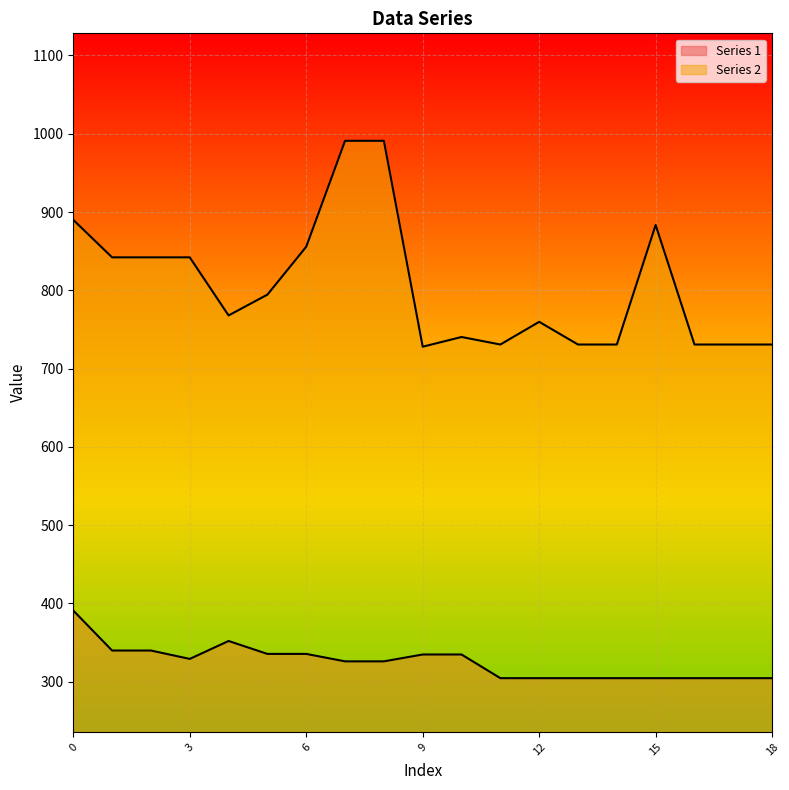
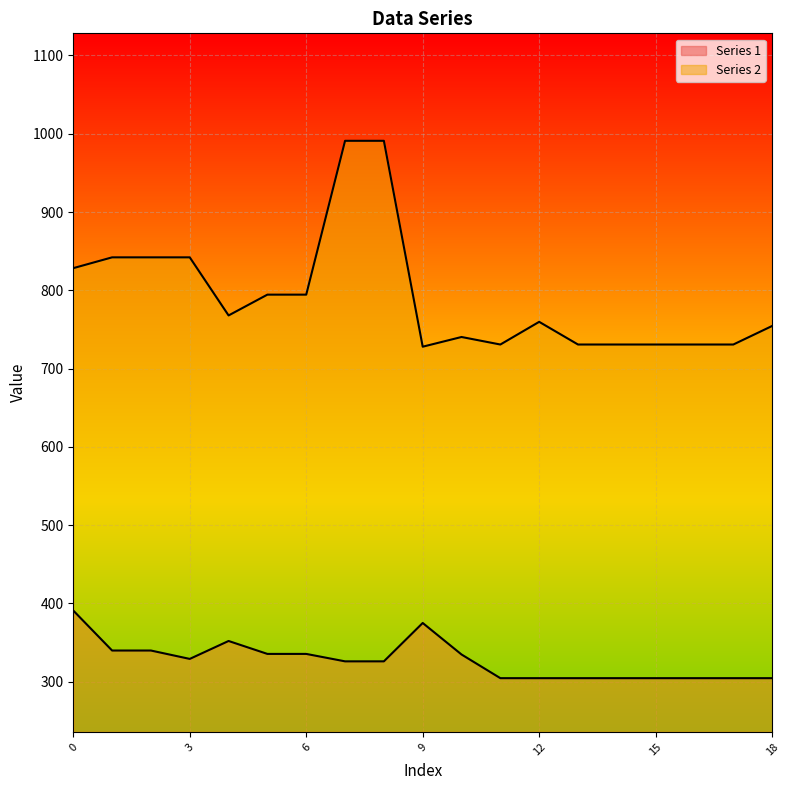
Series 2, 0: 890 -> 830
Series 2, 6: 860 -> 790
Series 1, 9: 330 -> 370
Series 2, 15: 880 -> 730
Series 2, 18: 730 -> 750
